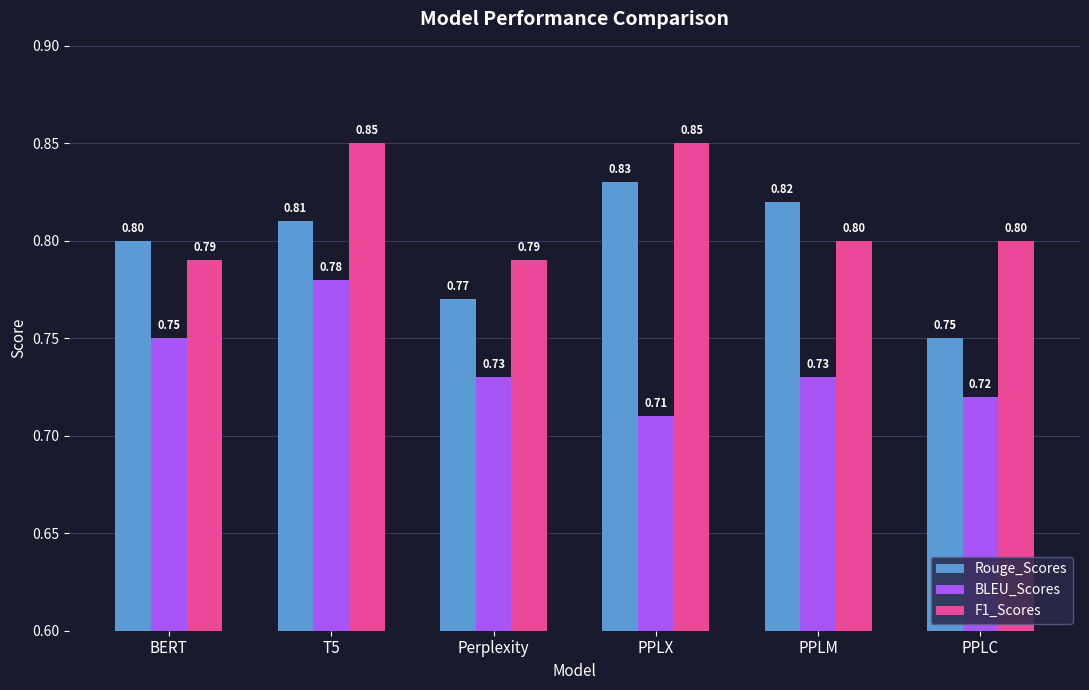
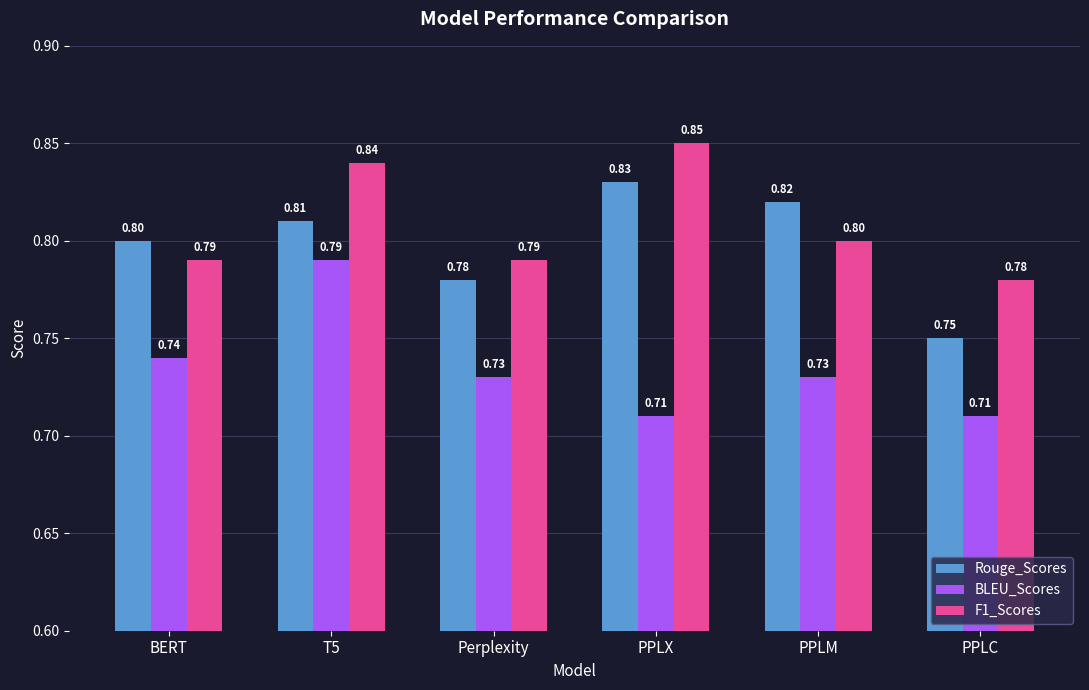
BLEU_Scores, BERT: 0.75 -> 0.74
BLEU_Scores, T5: 0.78 -> 0.79
F1_Scores, T5: 0.85 -> 0.84
Rouge_Scores, Perplexity: 0.77 -> 0.78
BLEU_Scores, PPLC: 0.72 -> 0.71
F1_Scores, PPLC: 0.80 -> 0.78
